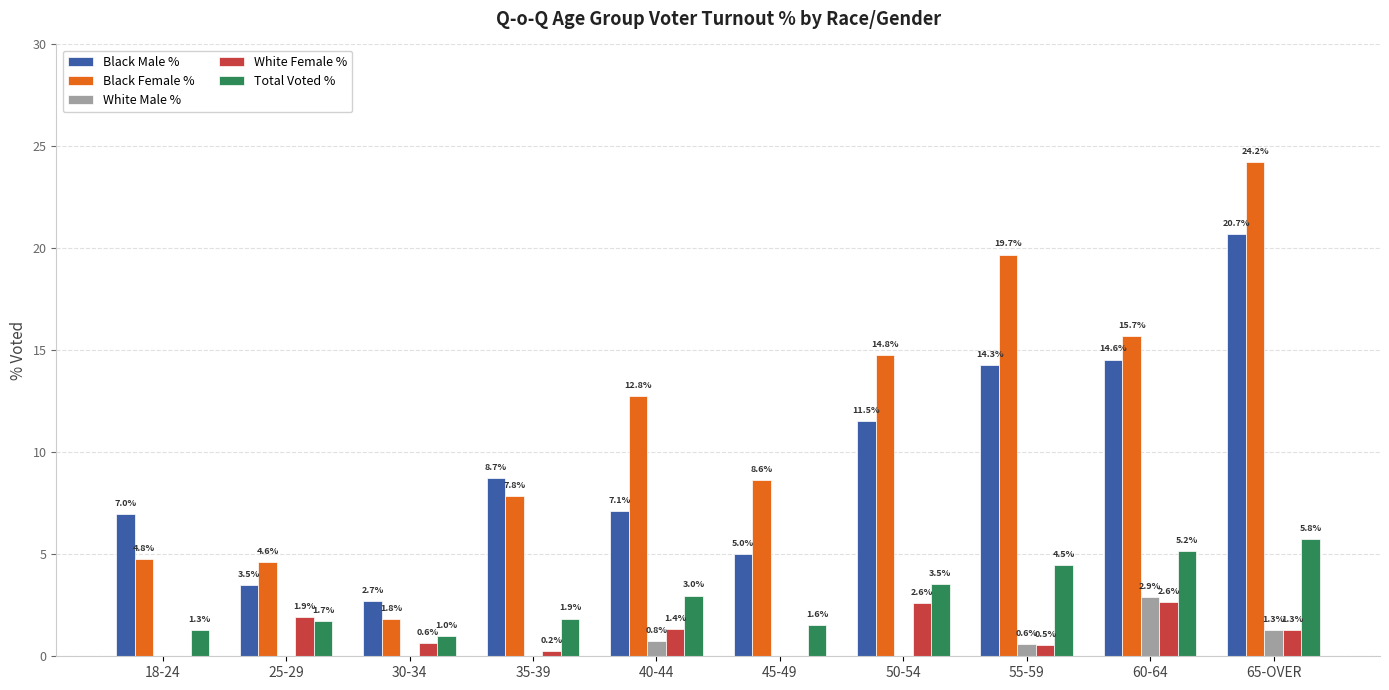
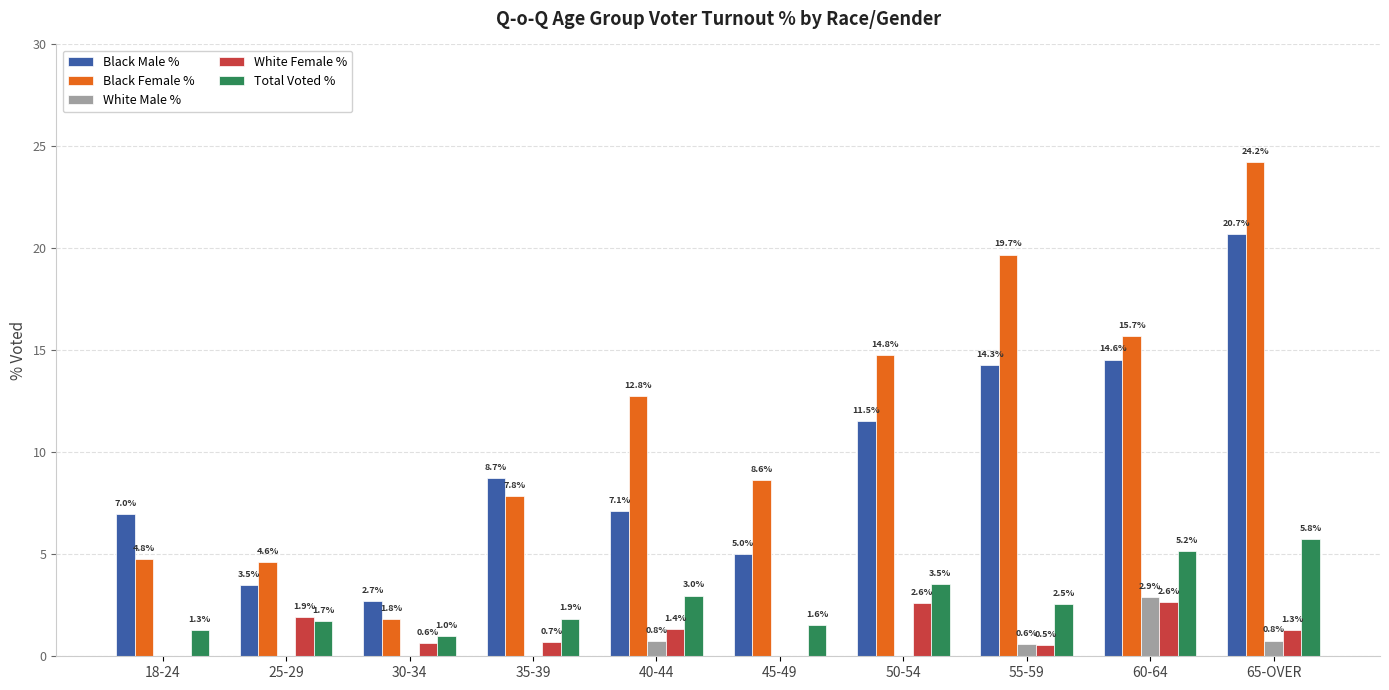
White Female %, 35-39: 0.2% -> 0.7%
Total Voted %, 55-59: 4.5% -> 2.5%
White Male %, 65-OVER: 1.3% -> 0.8%
